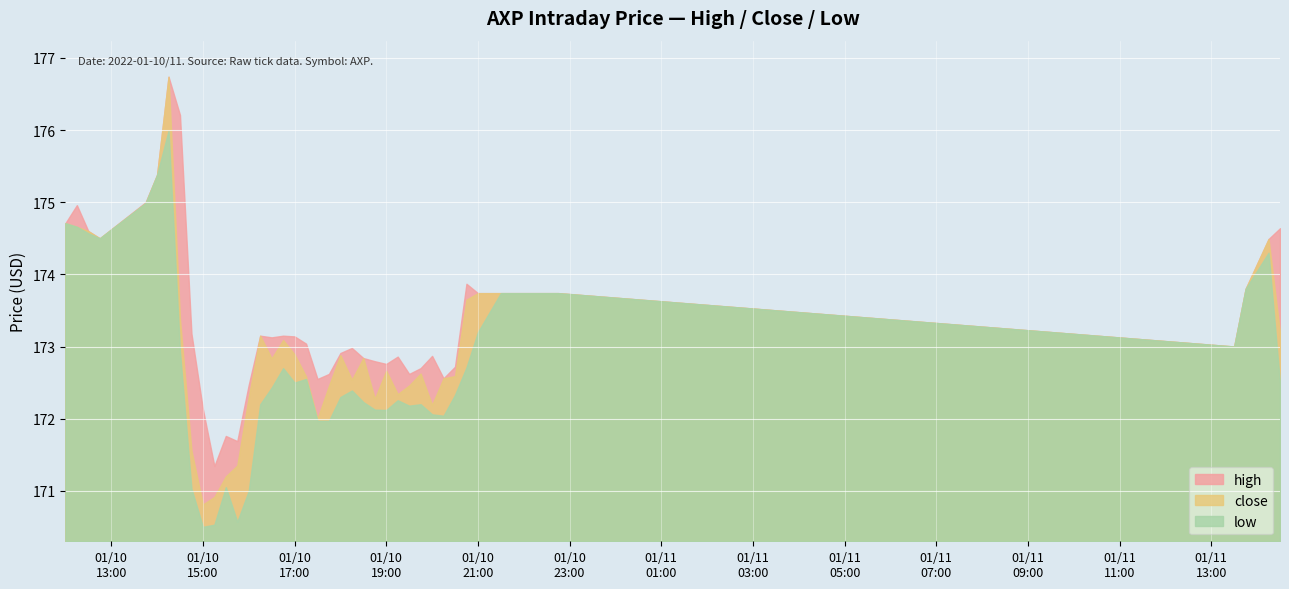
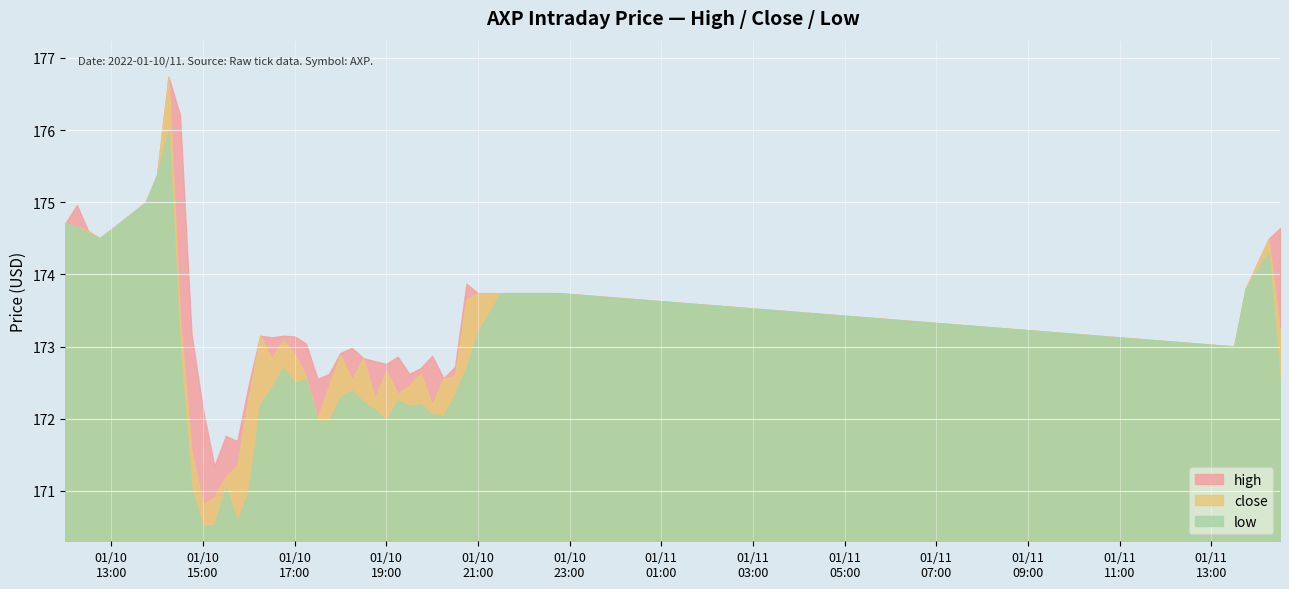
low, 01/10 19:00: 172.1 -> 172.0
